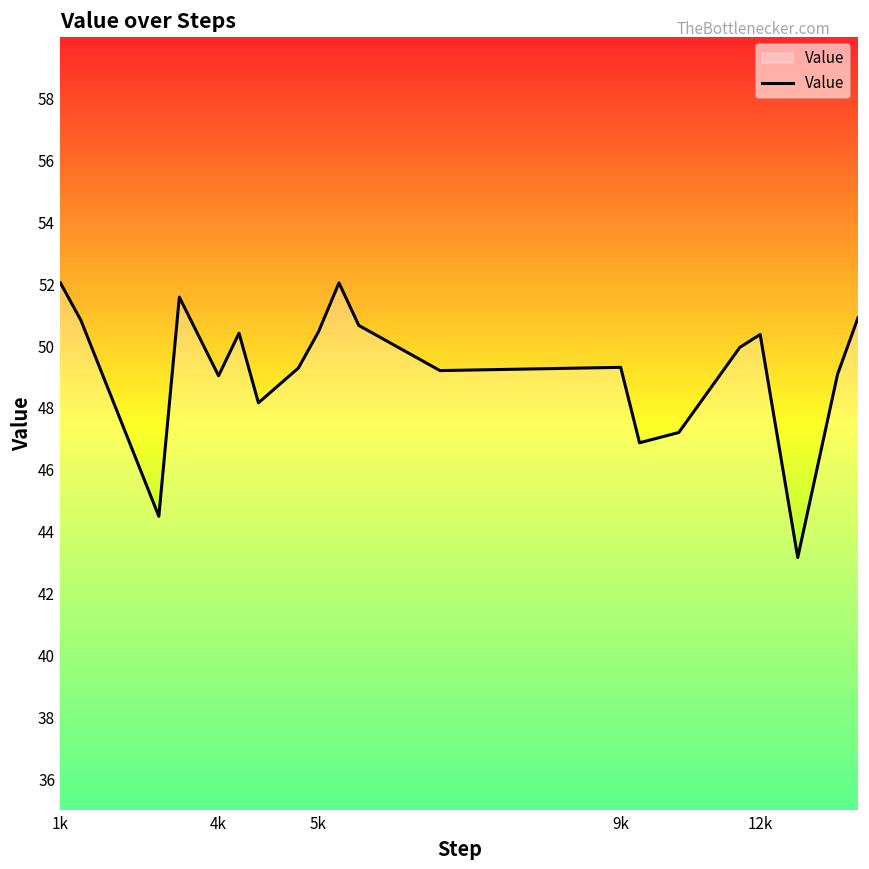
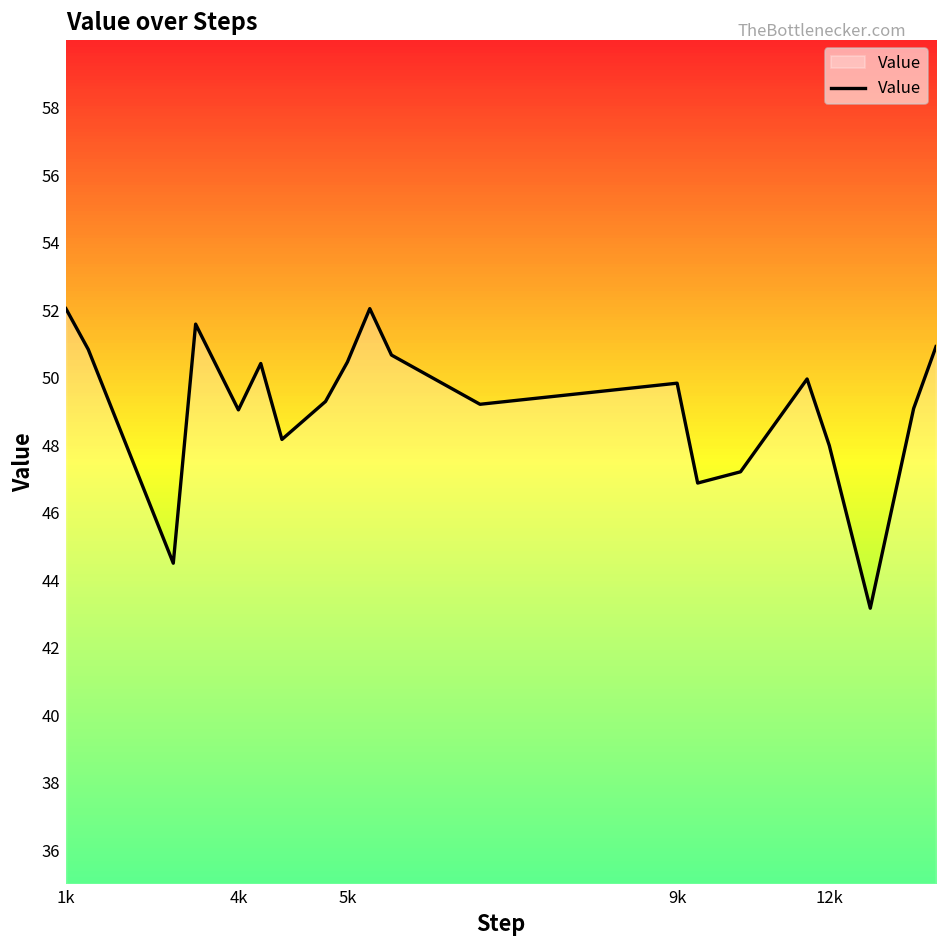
9k: 49.3 -> 49.8
12k: 50.4 -> 48.0
